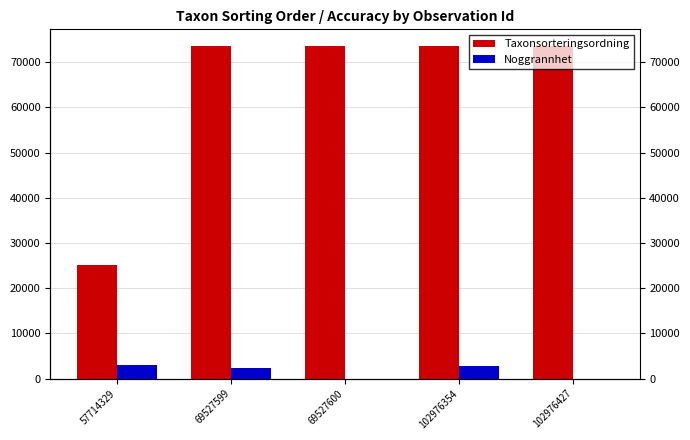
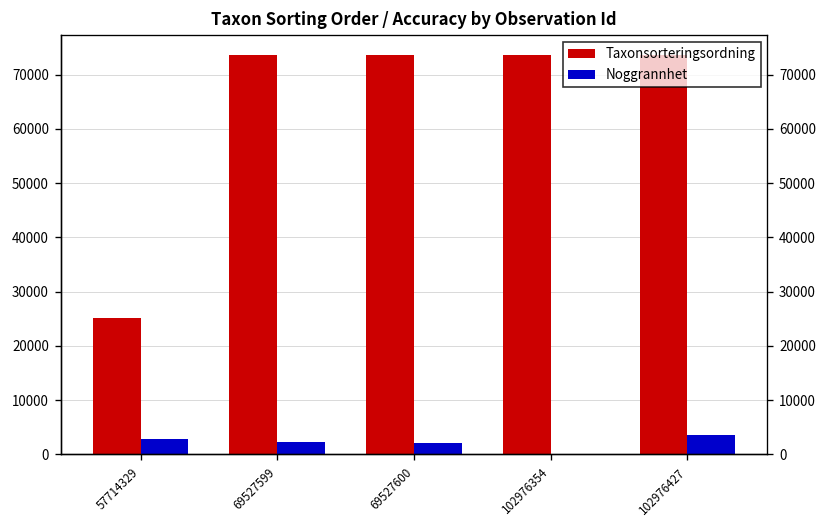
Noggrannhet, 69527600: 0 -> 2000
Noggrannhet, 102976354: 3000 -> 0
Noggrannhet, 102976427: 0 -> 4000
